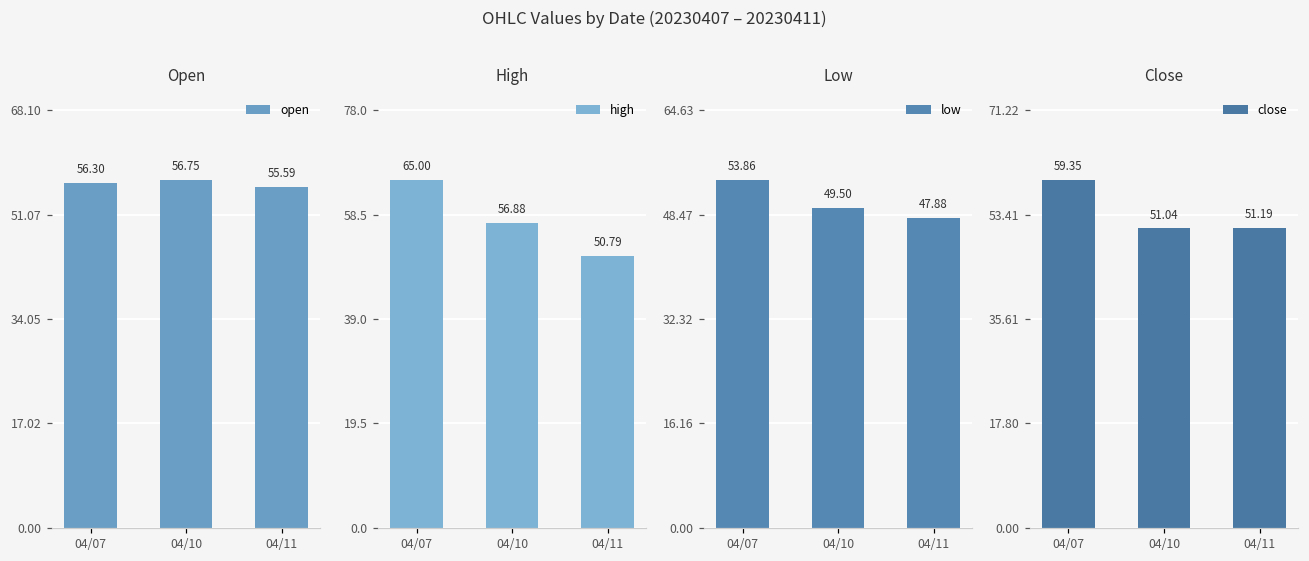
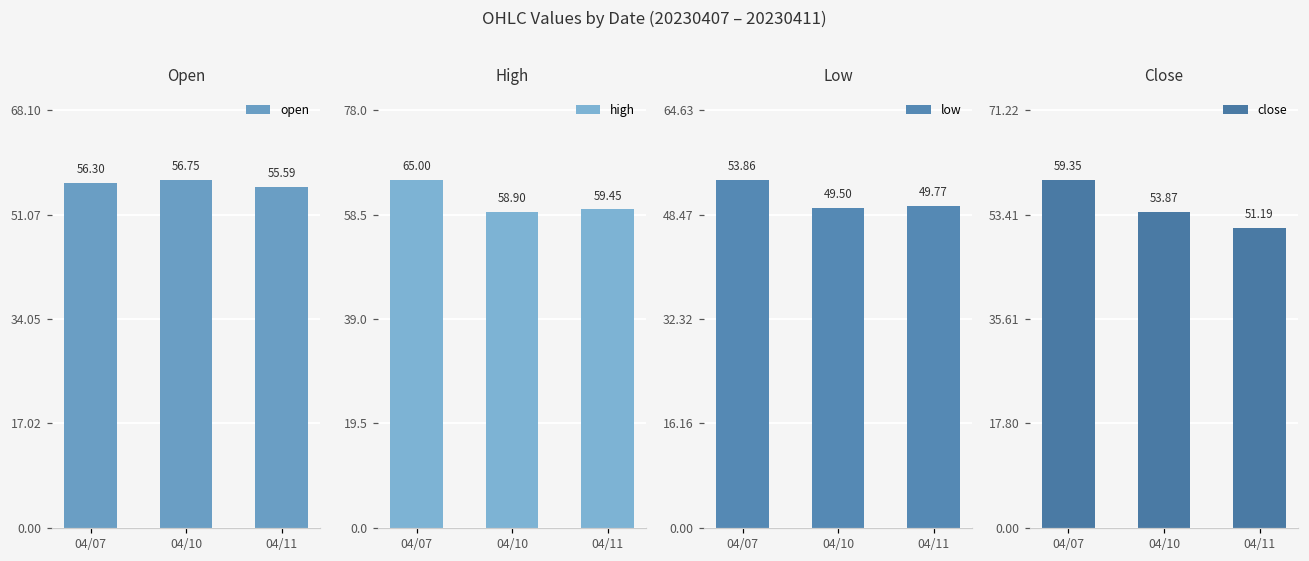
High, 04/10: 56.88 -> 58.90
High, 04/11: 50.79 -> 59.45
Low, 04/11: 47.88 -> 49.77
Close, 04/10: 51.04 -> 53.87
